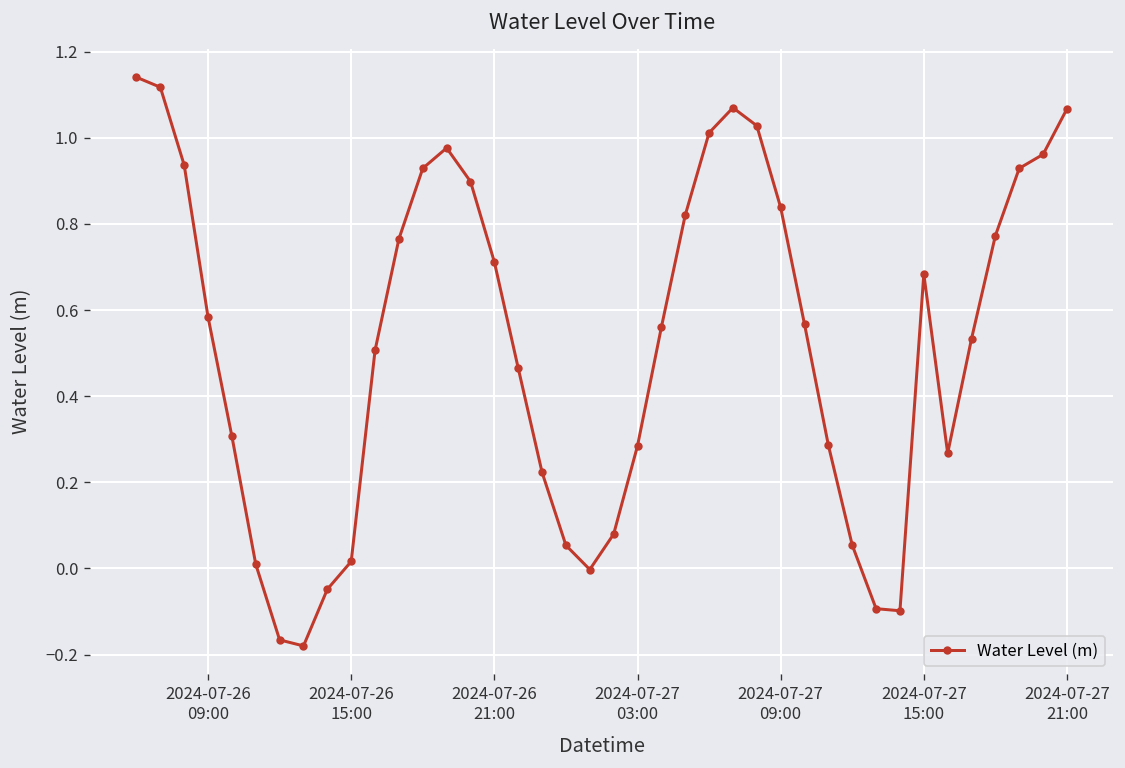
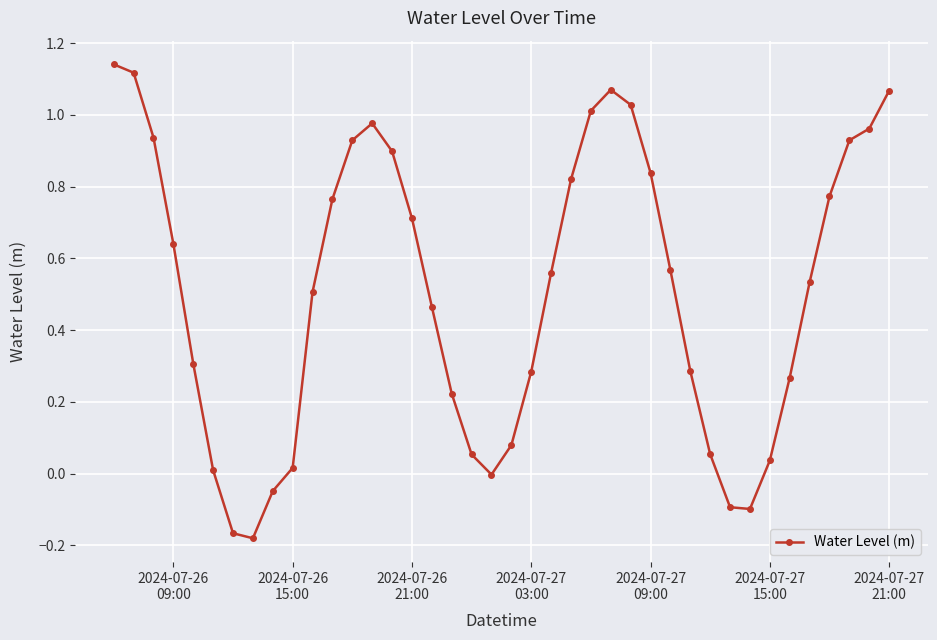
2024-07-26 09:00: 0.58 -> 0.64
2024-07-27 15:00: 0.68 -> 0.04
